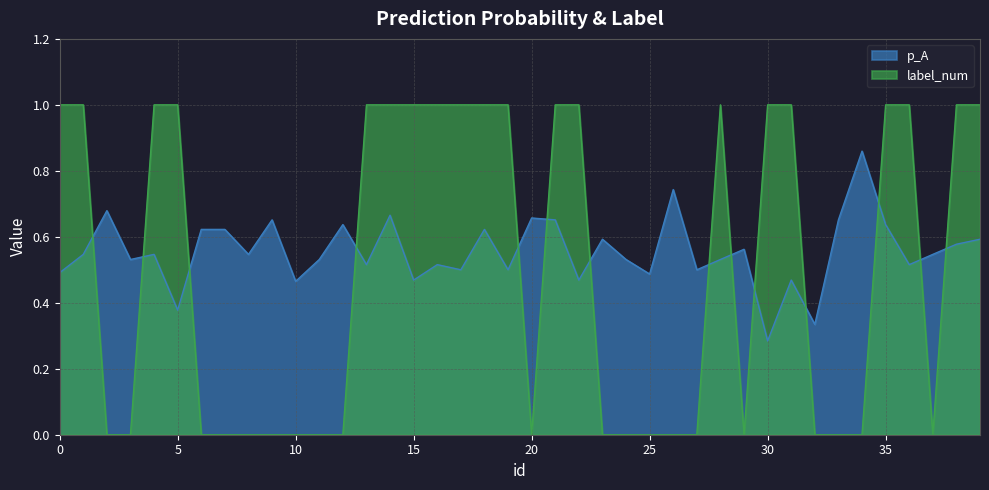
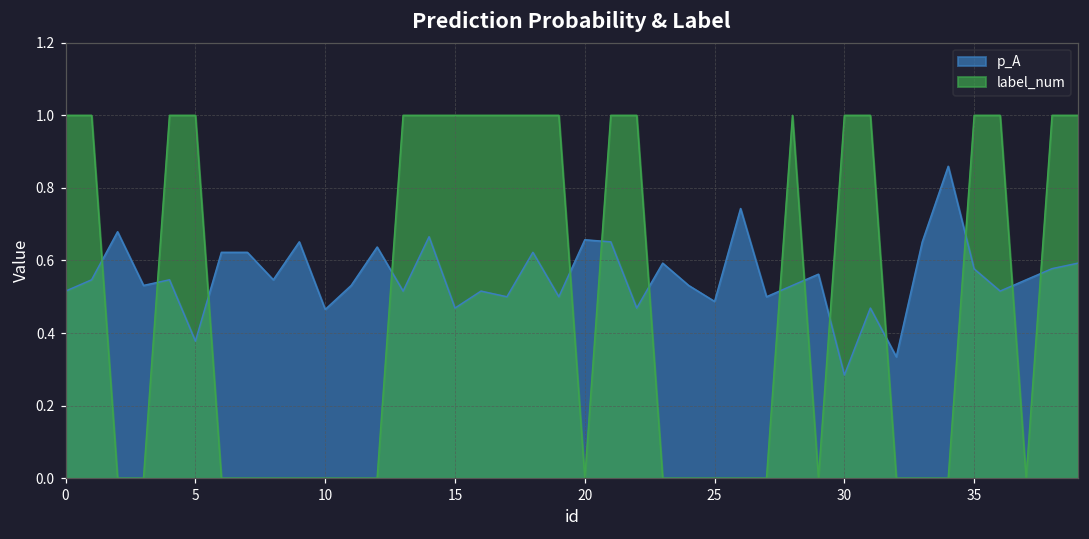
p_A, 0: 0.49 -> 0.52
p_A, 35: 0.64 -> 0.58
